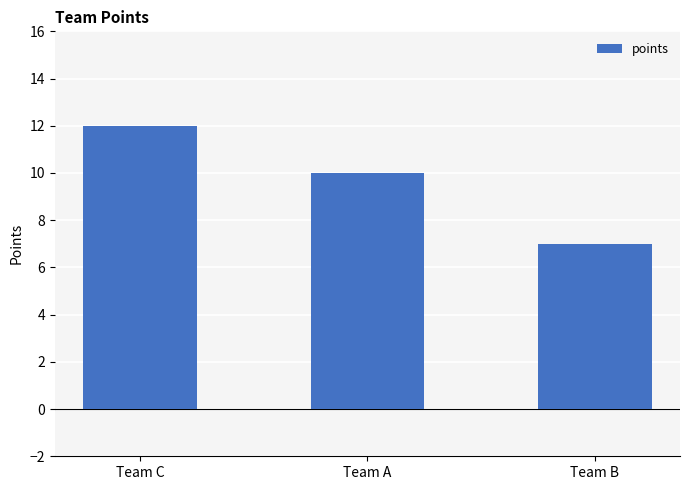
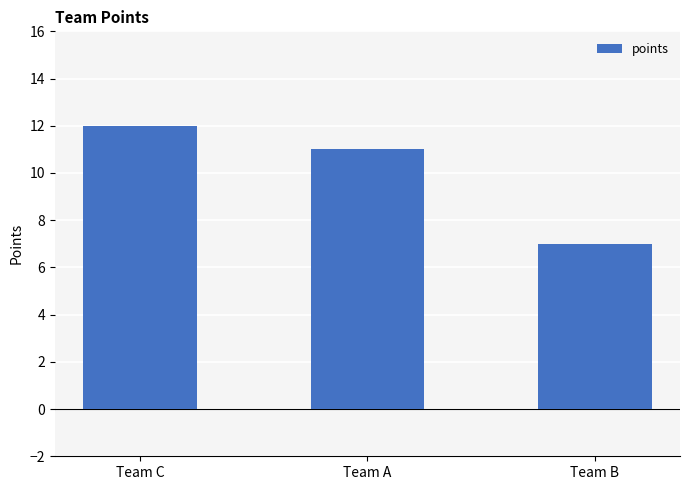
Team A: 10 -> 11
